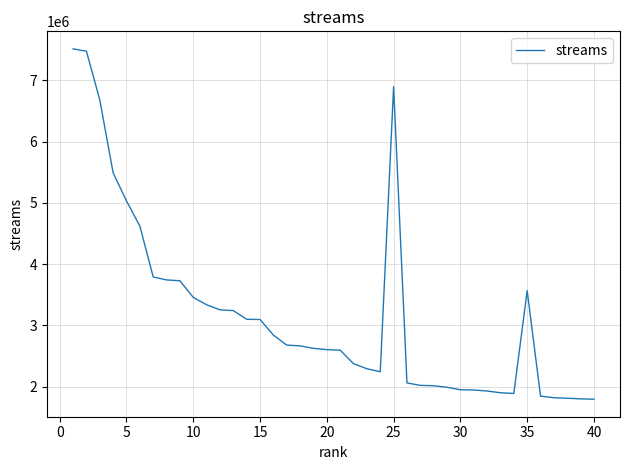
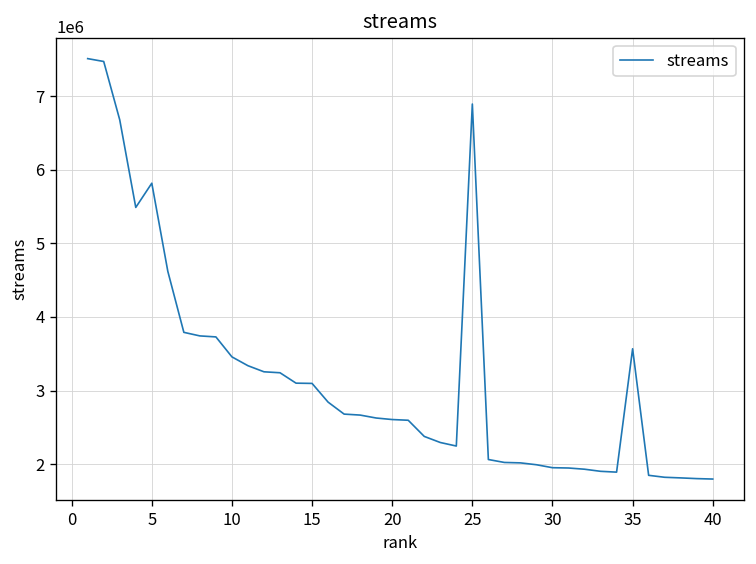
5: 5000000 -> 5800000
